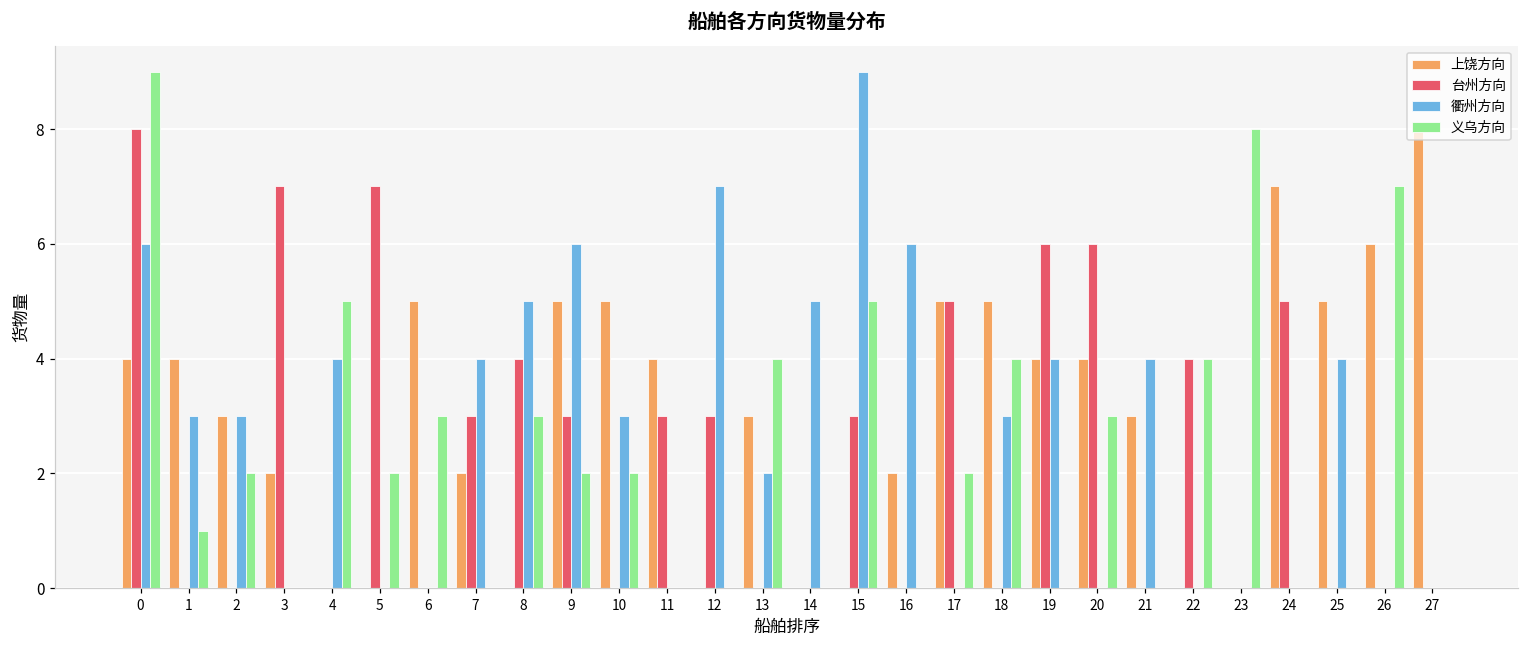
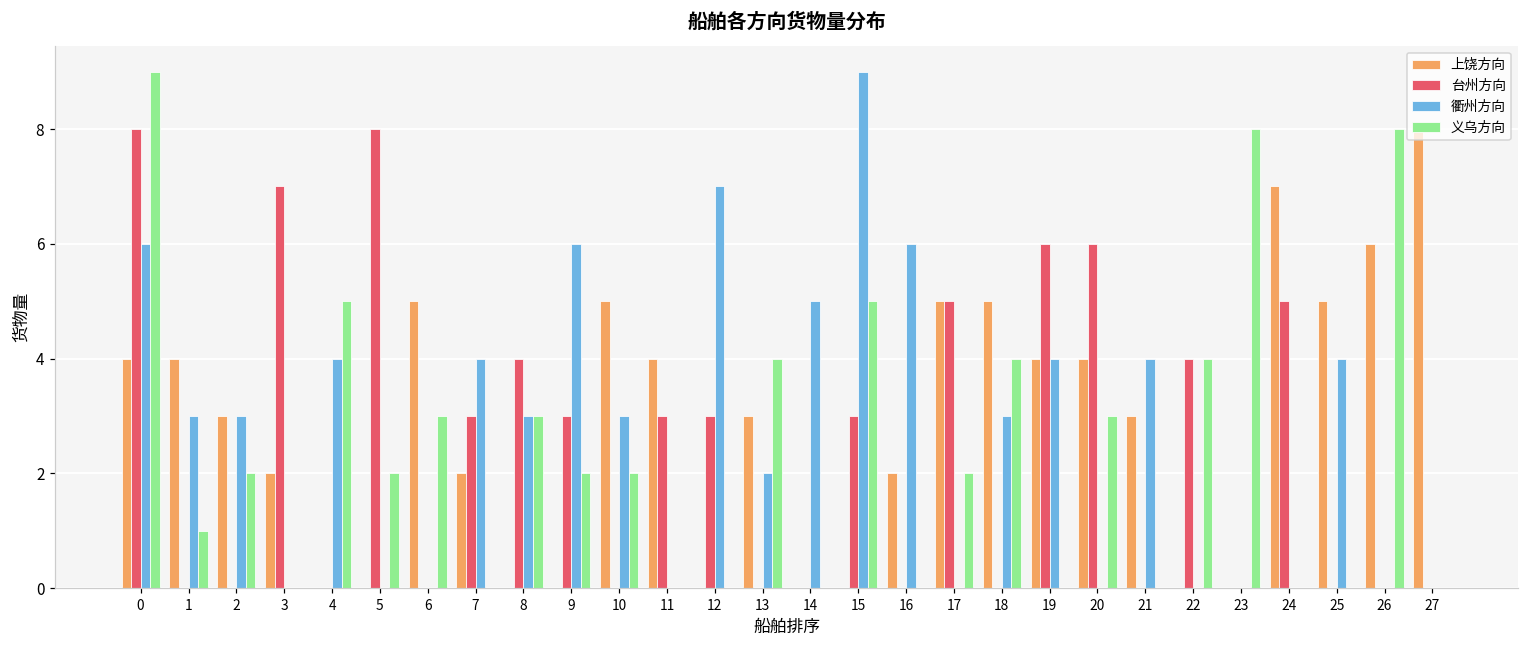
台州方向, 5: 7 -> 8
衢州方向, 8: 5 -> 3
上饶方向, 9: 5 -> 0
义乌方向, 26: 7 -> 8
